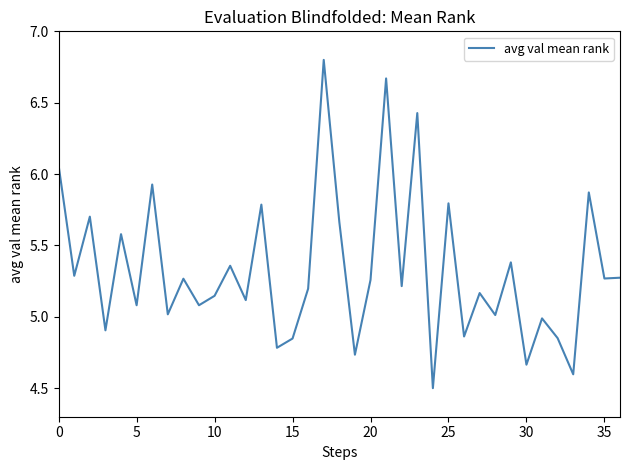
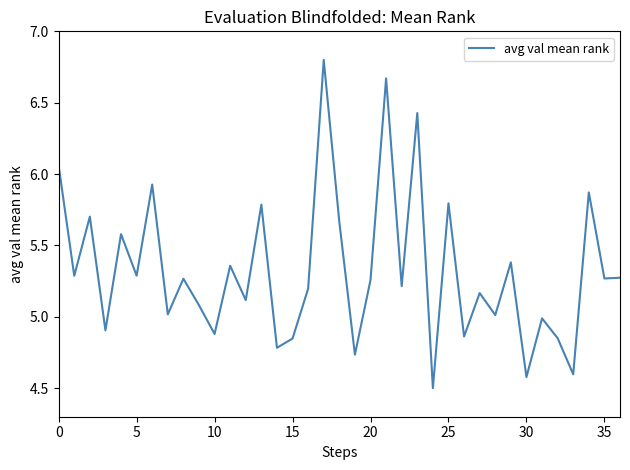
5: 5.08 -> 5.29
10: 5.15 -> 4.88
30: 4.66 -> 4.58
